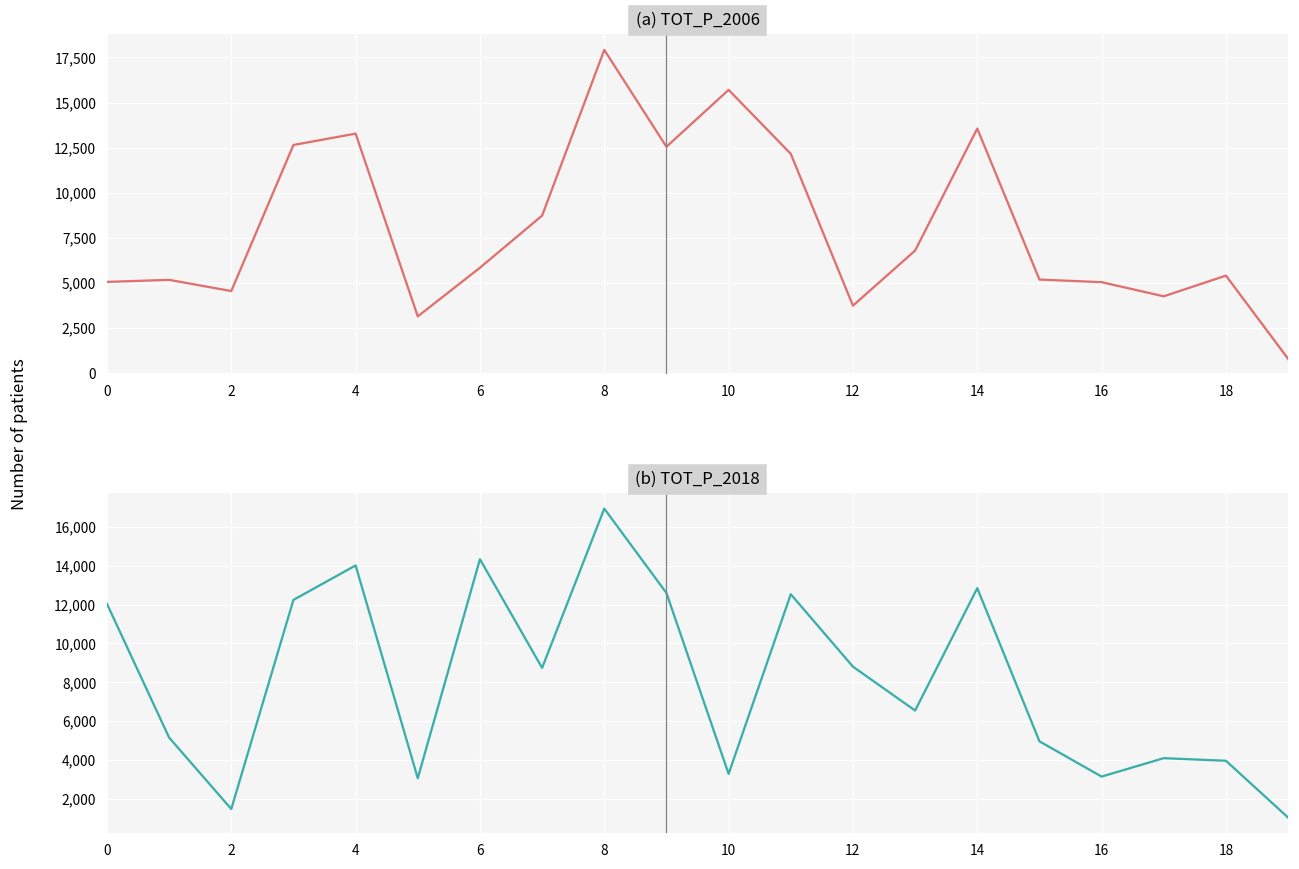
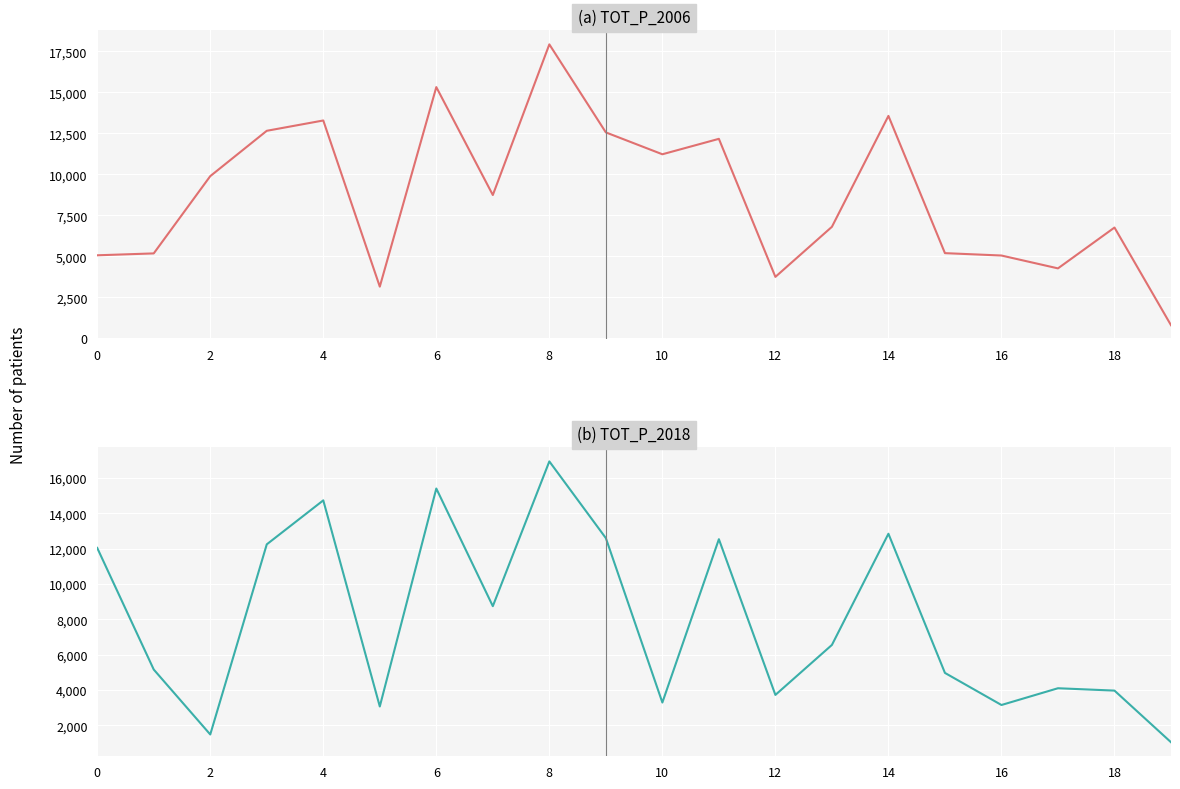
(a) TOT_P_2006, 2: 4,600 -> 9,900
(a) TOT_P_2006, 6: 5,800 -> 15,300
(a) TOT_P_2006, 10: 15,700 -> 11,200
(a) TOT_P_2006, 18: 5,400 -> 6,800
(b) TOT_P_2018, 4: 14,000 -> 14,700
(b) TOT_P_2018, 6: 14,300 -> 15,400
(b) TOT_P_2018, 12: 8,800 -> 3,700
